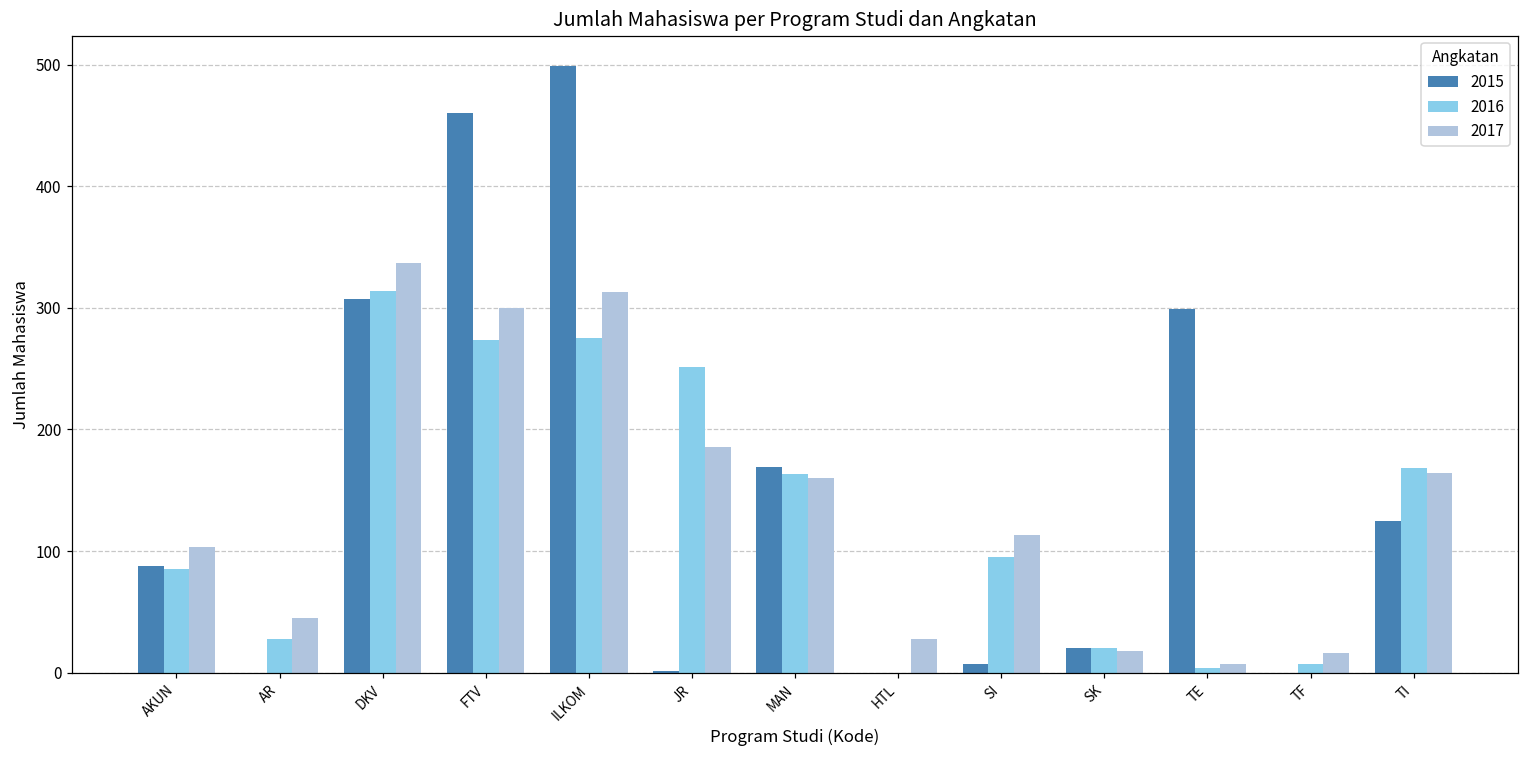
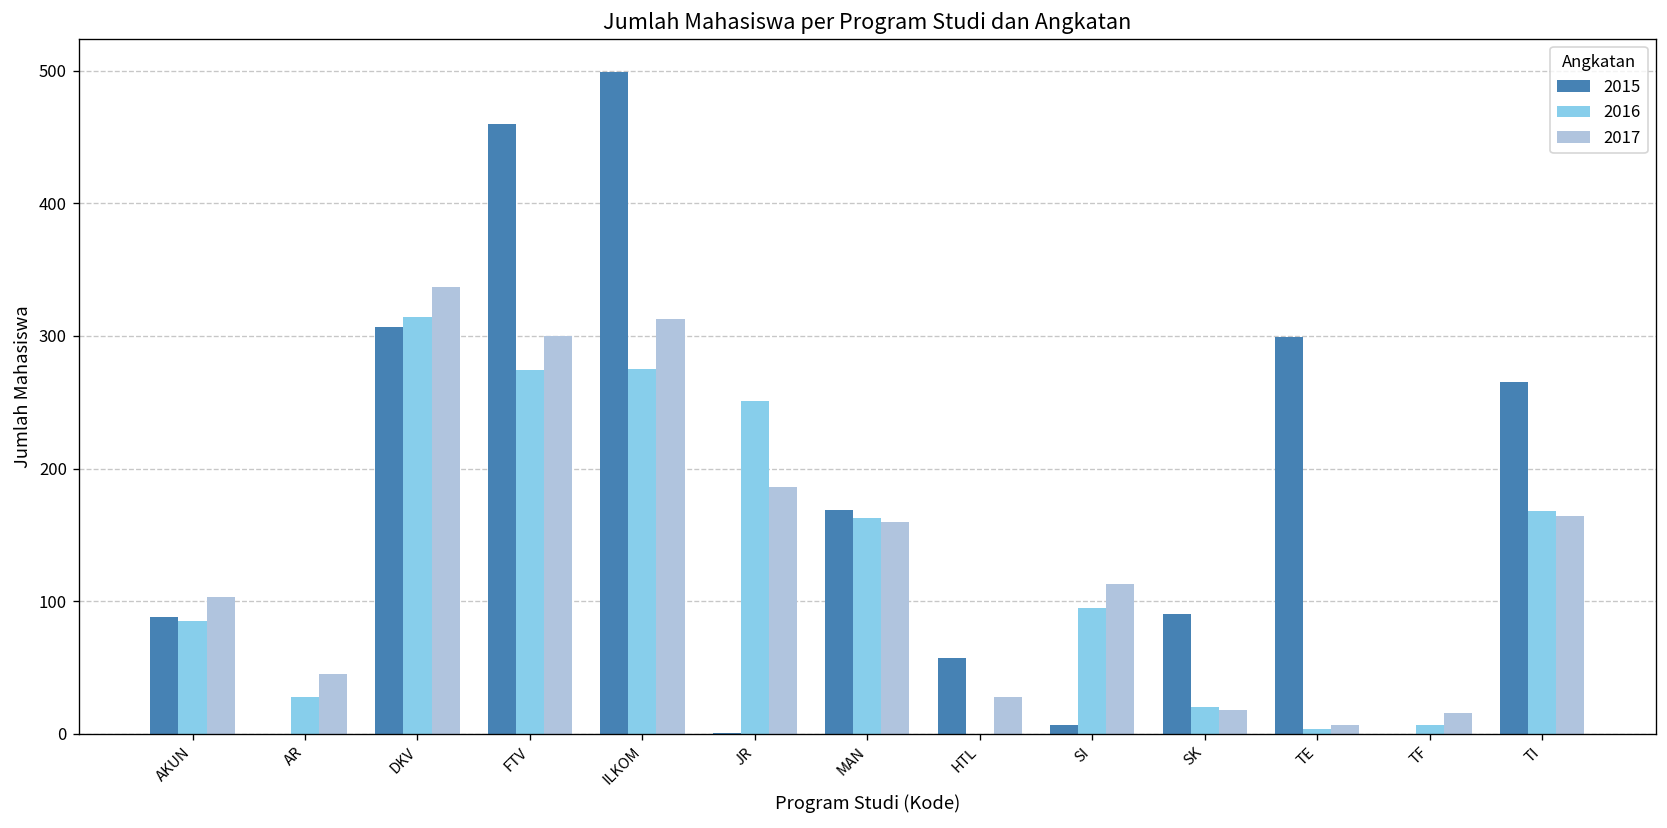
2015, HTL: 0 -> 57
2015, SK: 20 -> 90
2015, TI: 125 -> 265
